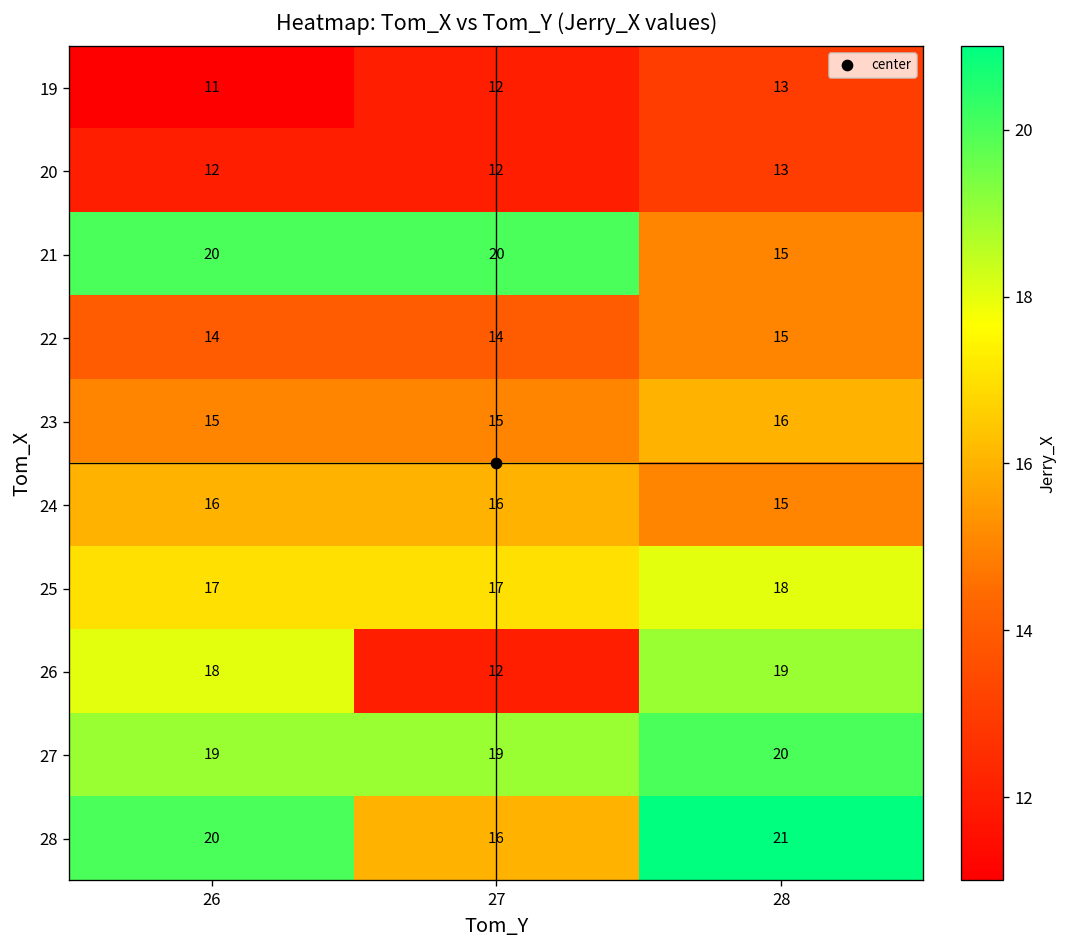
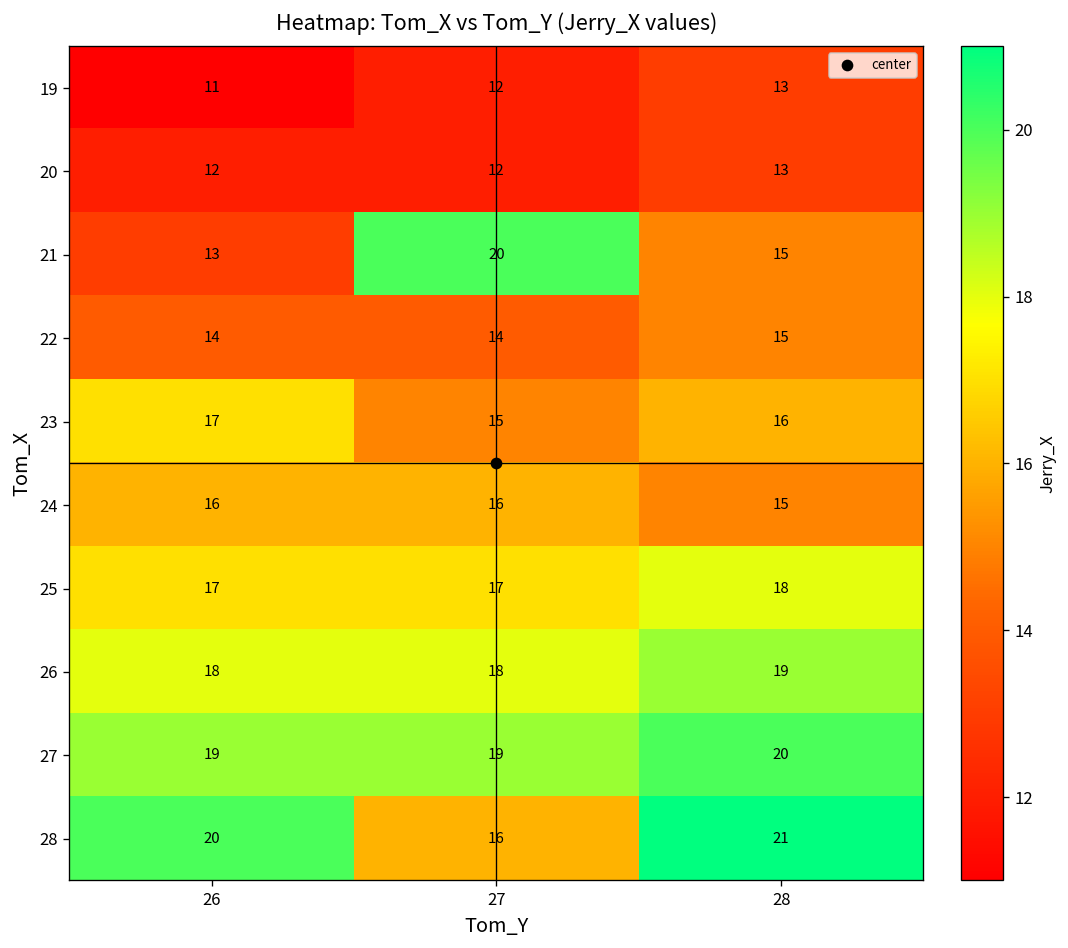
21, 26: 20 -> 13
23, 26: 15 -> 17
26, 27: 12 -> 18
